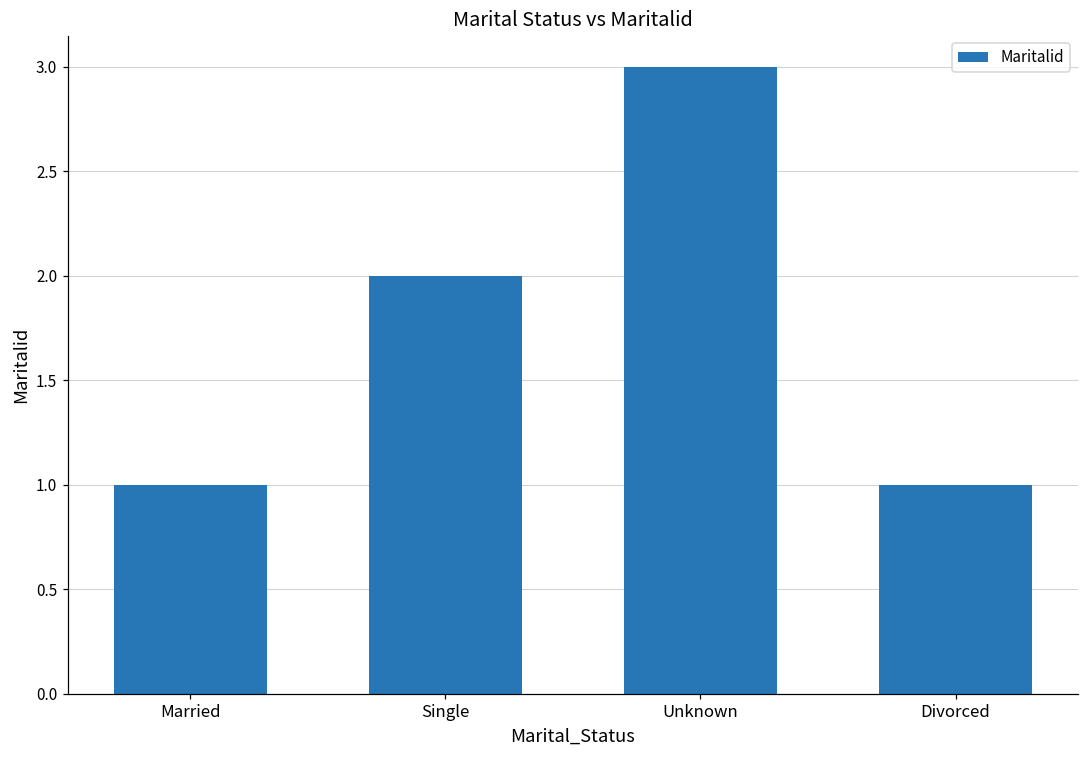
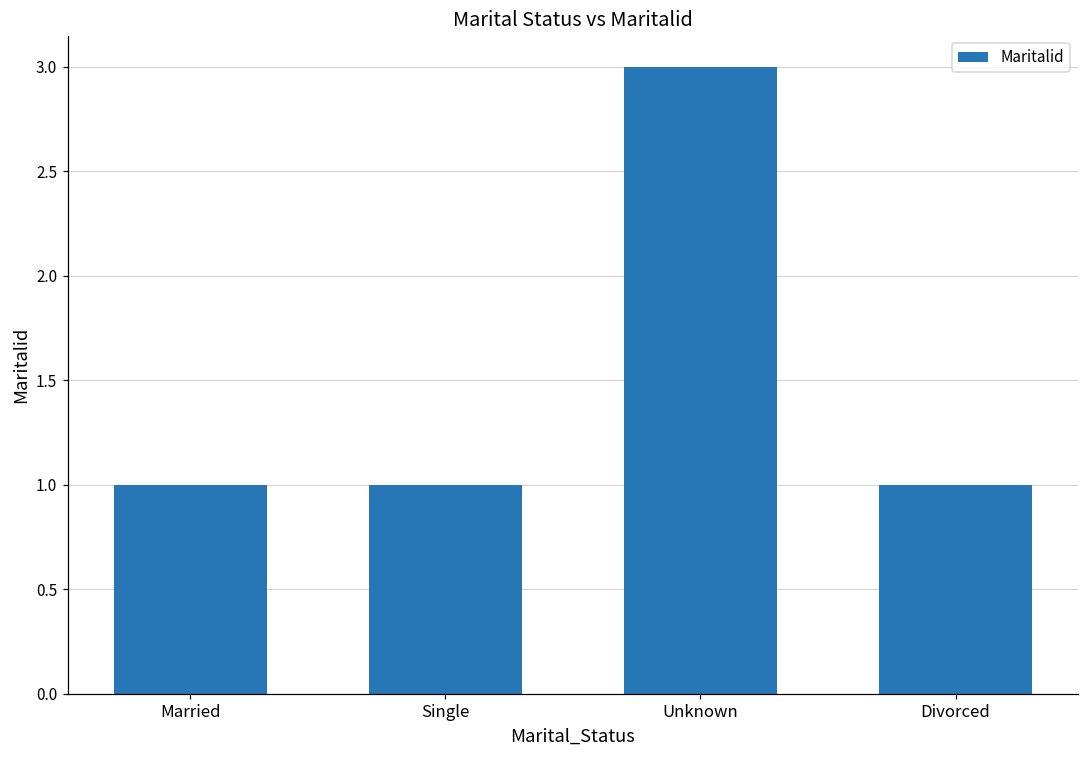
Single: 2 -> 1
